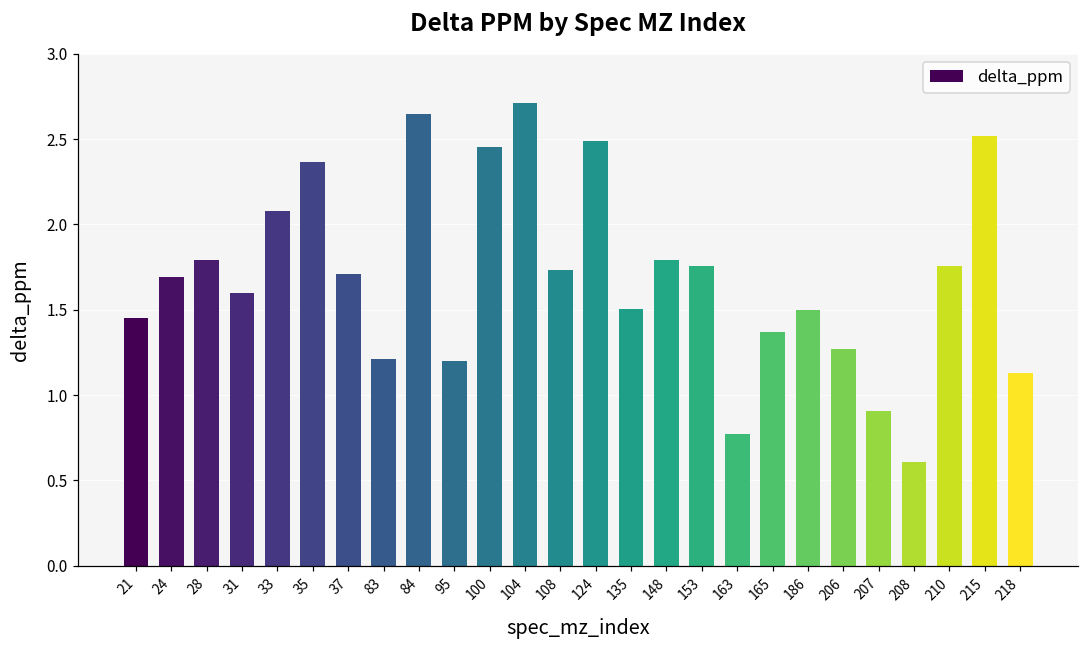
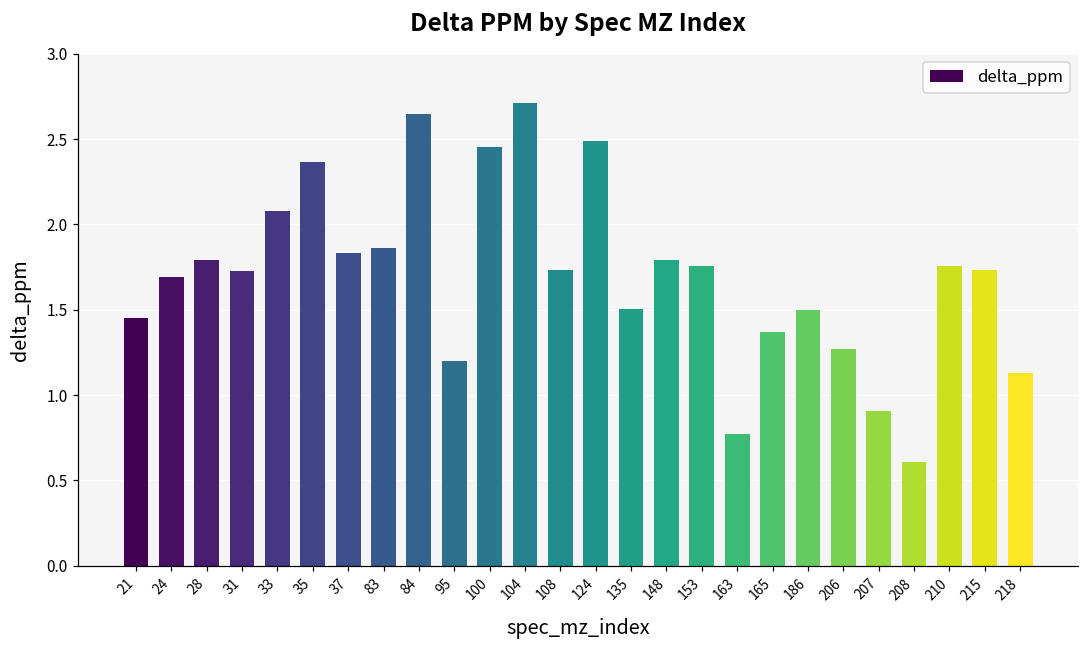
31: 1.60 -> 1.73
37: 1.71 -> 1.83
83: 1.21 -> 1.86
215: 2.52 -> 1.73
